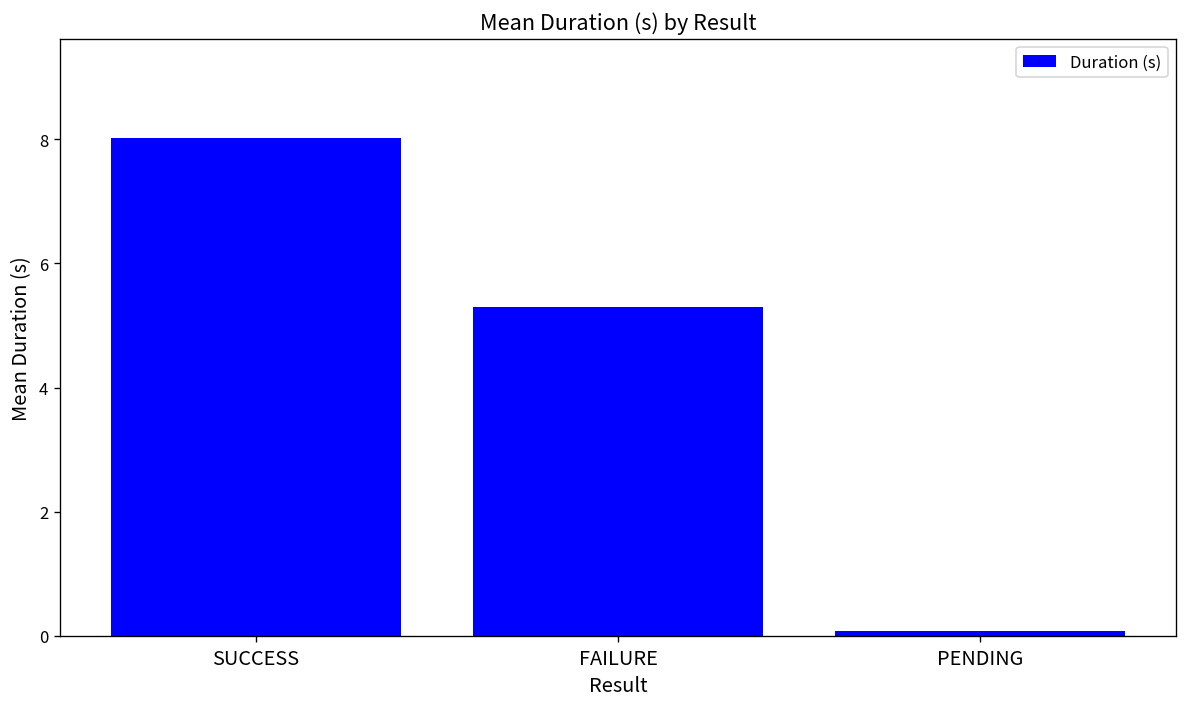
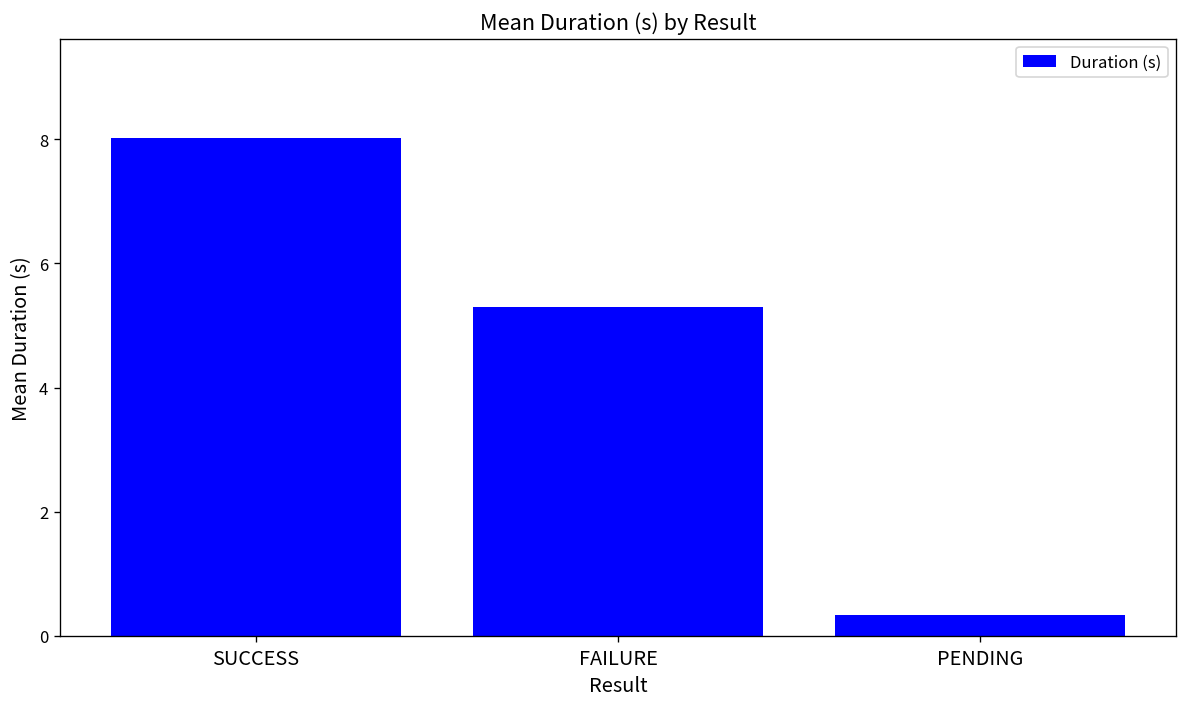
PENDING: 0.1 -> 0.3
